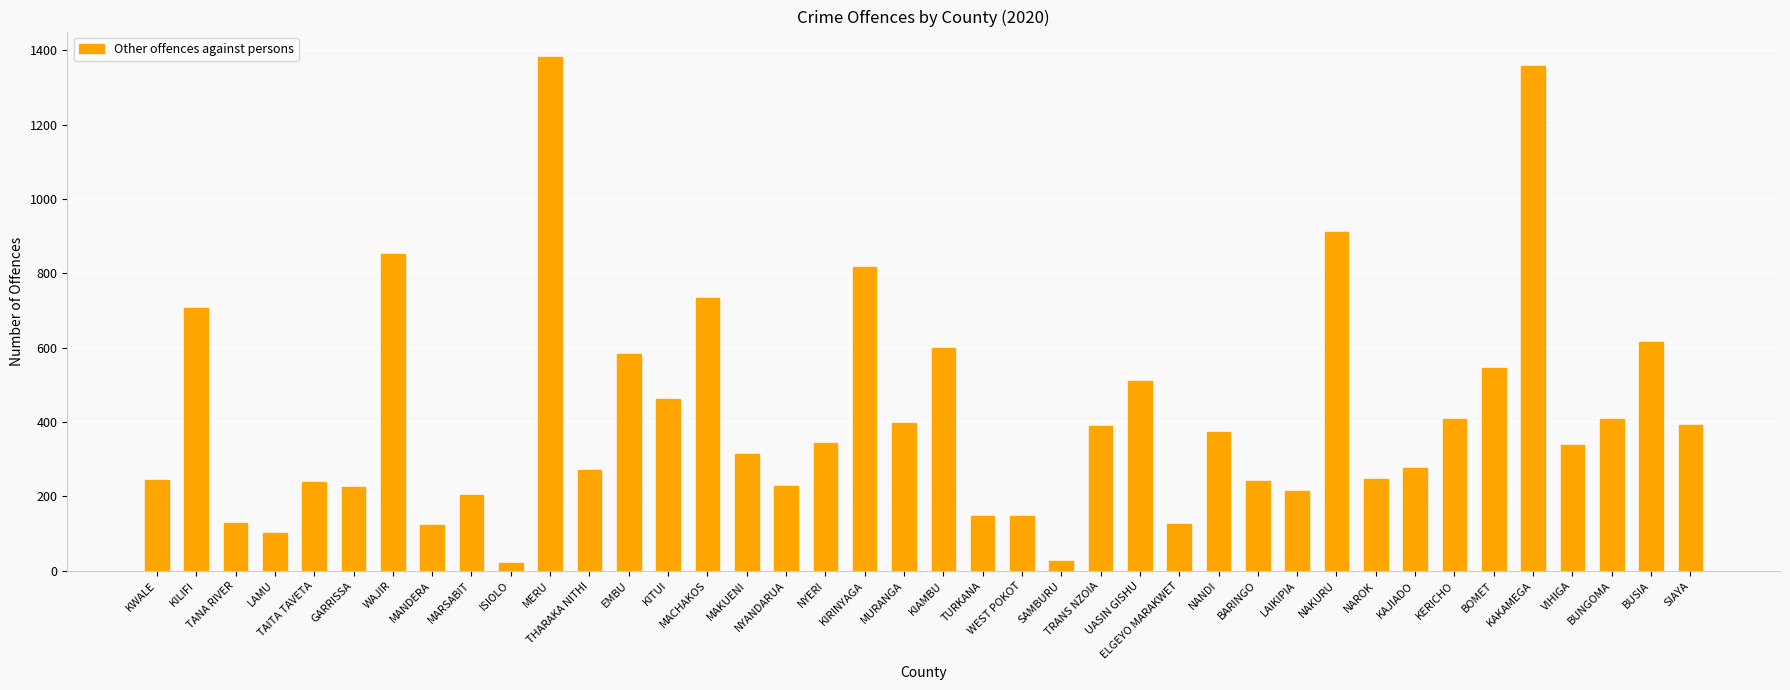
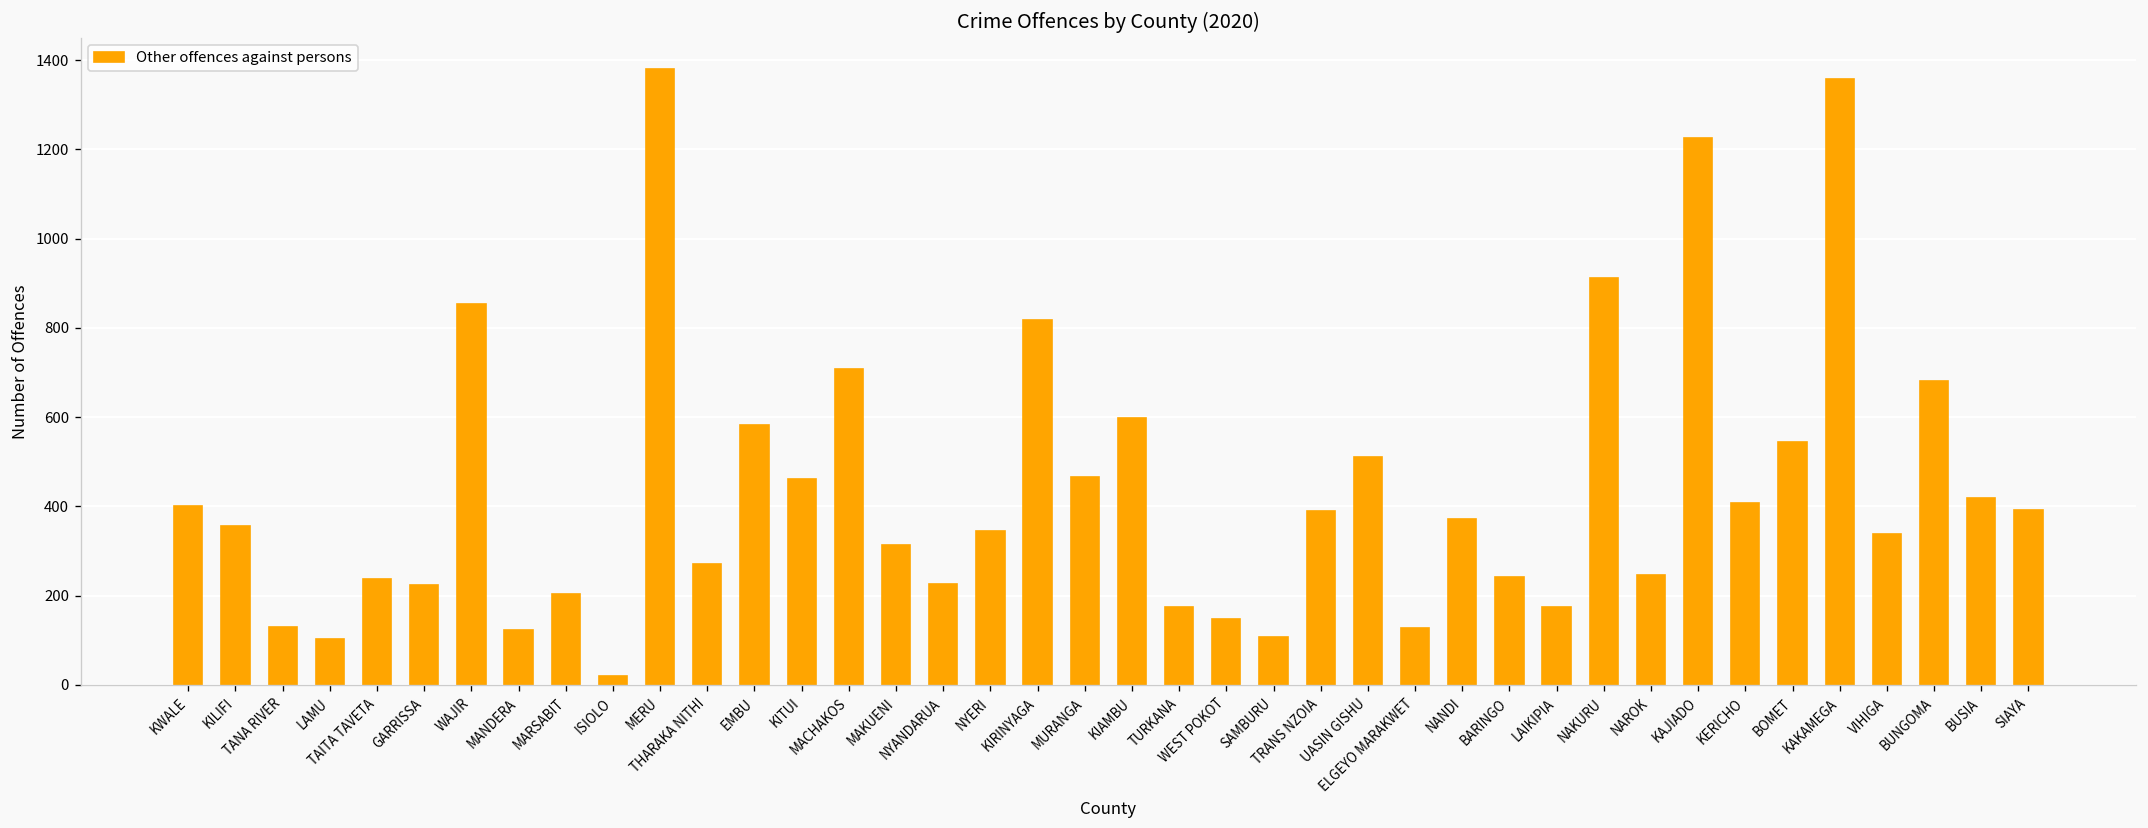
KWALE: 240 -> 400
KILIFI: 710 -> 360
MACHAKOS: 730 -> 710
MURANGA: 400 -> 470
TURKANA: 150 -> 170
SAMBURU: 30 -> 110
LAIKIPIA: 220 -> 170
KAJIADO: 280 -> 1230
BUNGOMA: 410 -> 680
BUSIA: 620 -> 420
